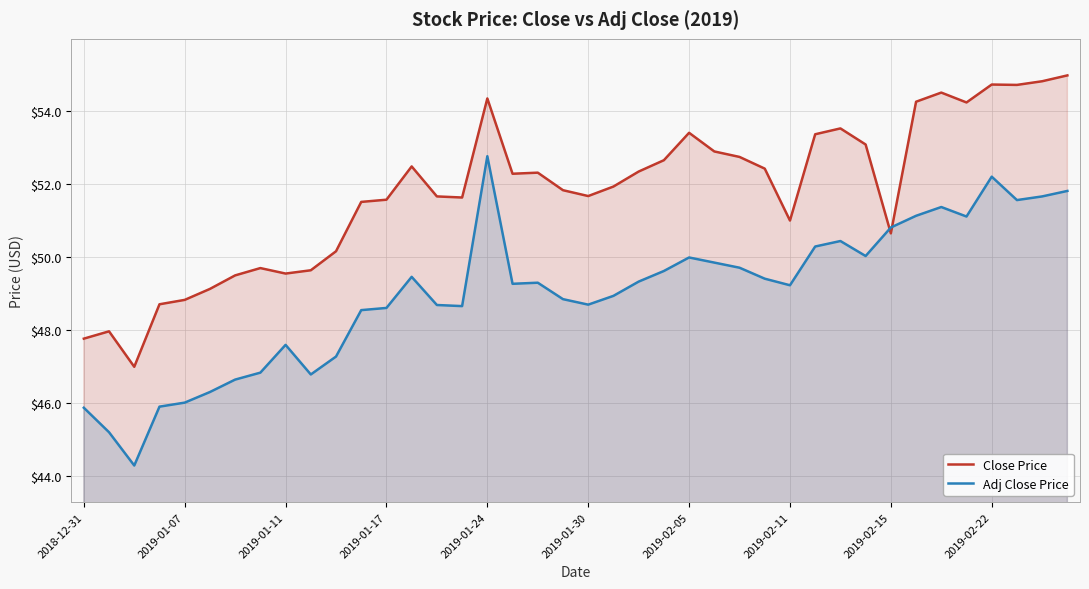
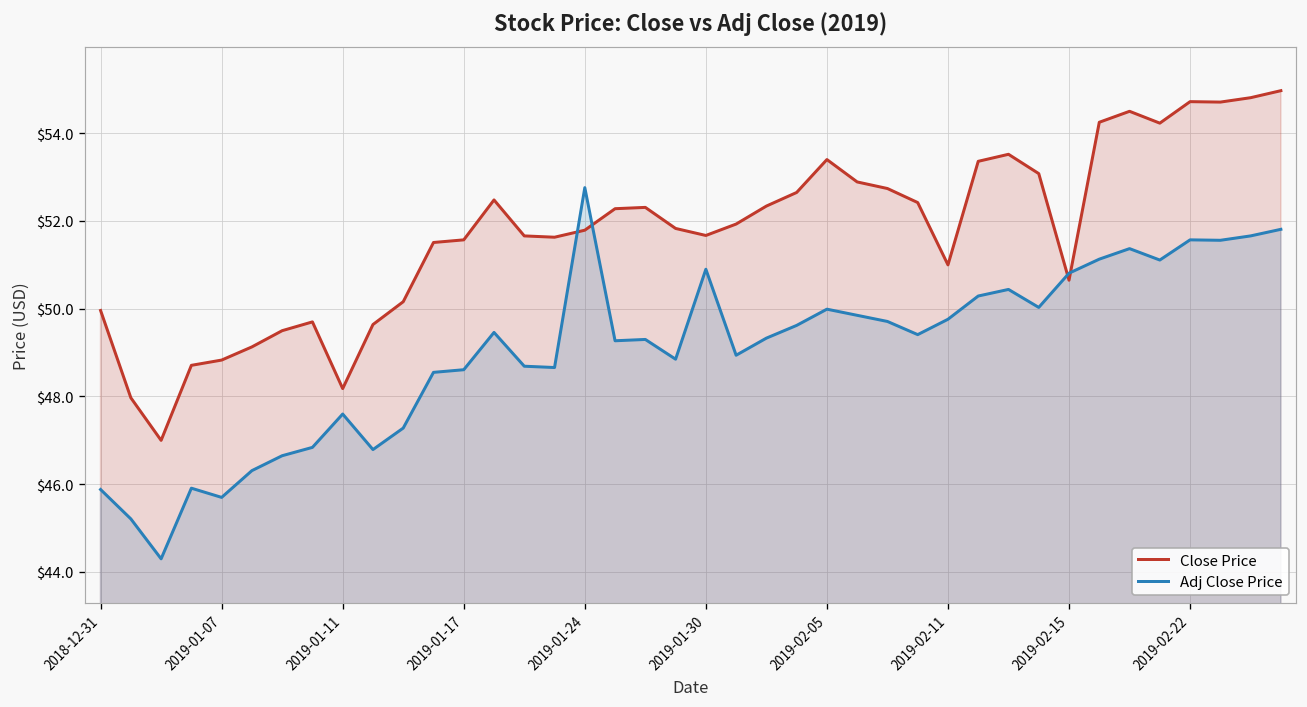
Close Price, 2018-12-31: $47.8 -> $50.0
Adj Close Price, 2019-01-07: $46.0 -> $45.7
Close Price, 2019-01-11: $49.6 -> $48.2
Close Price, 2019-01-24: $54.3 -> $51.8
Adj Close Price, 2019-01-30: $48.7 -> $50.9
Adj Close Price, 2019-02-11: $49.2 -> $49.8
Adj Close Price, 2019-02-22: $52.2 -> $51.6
